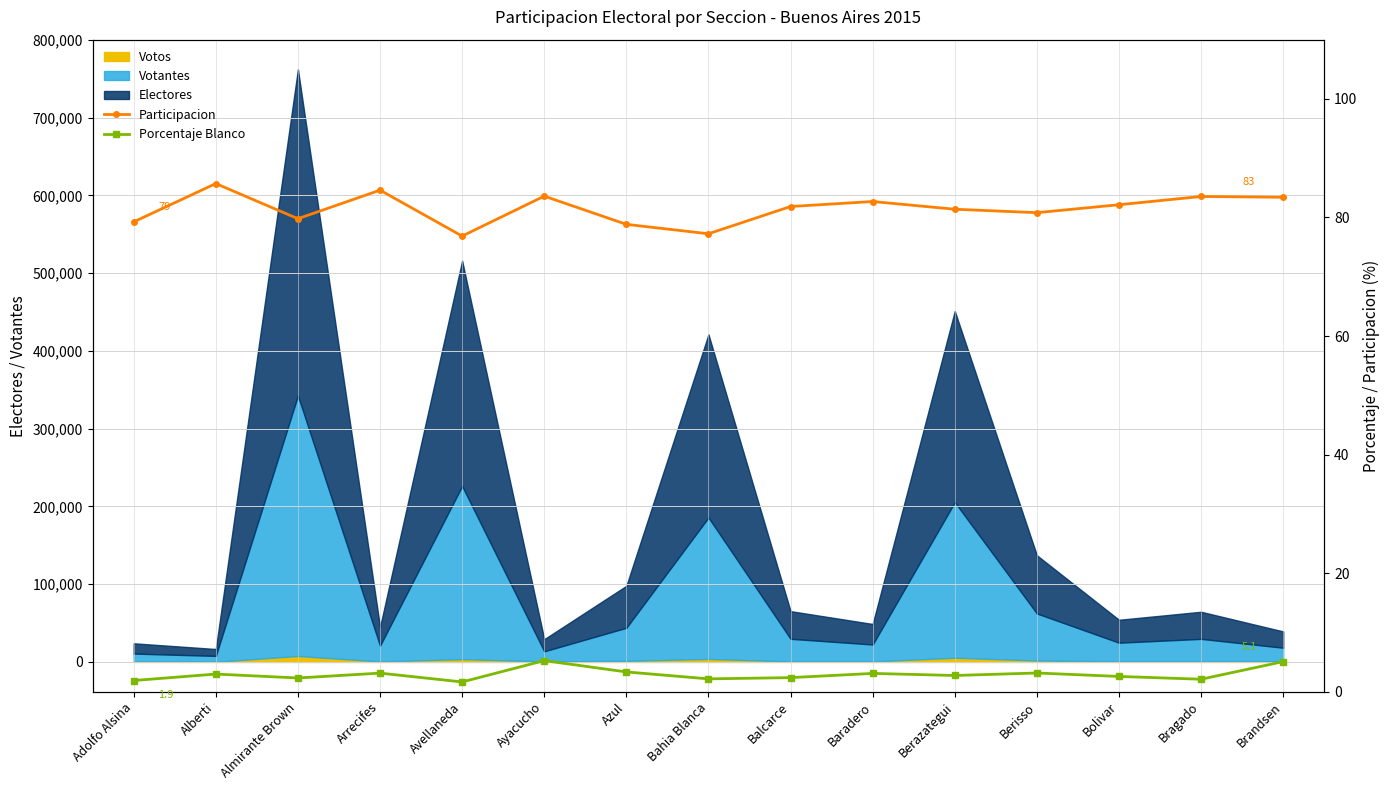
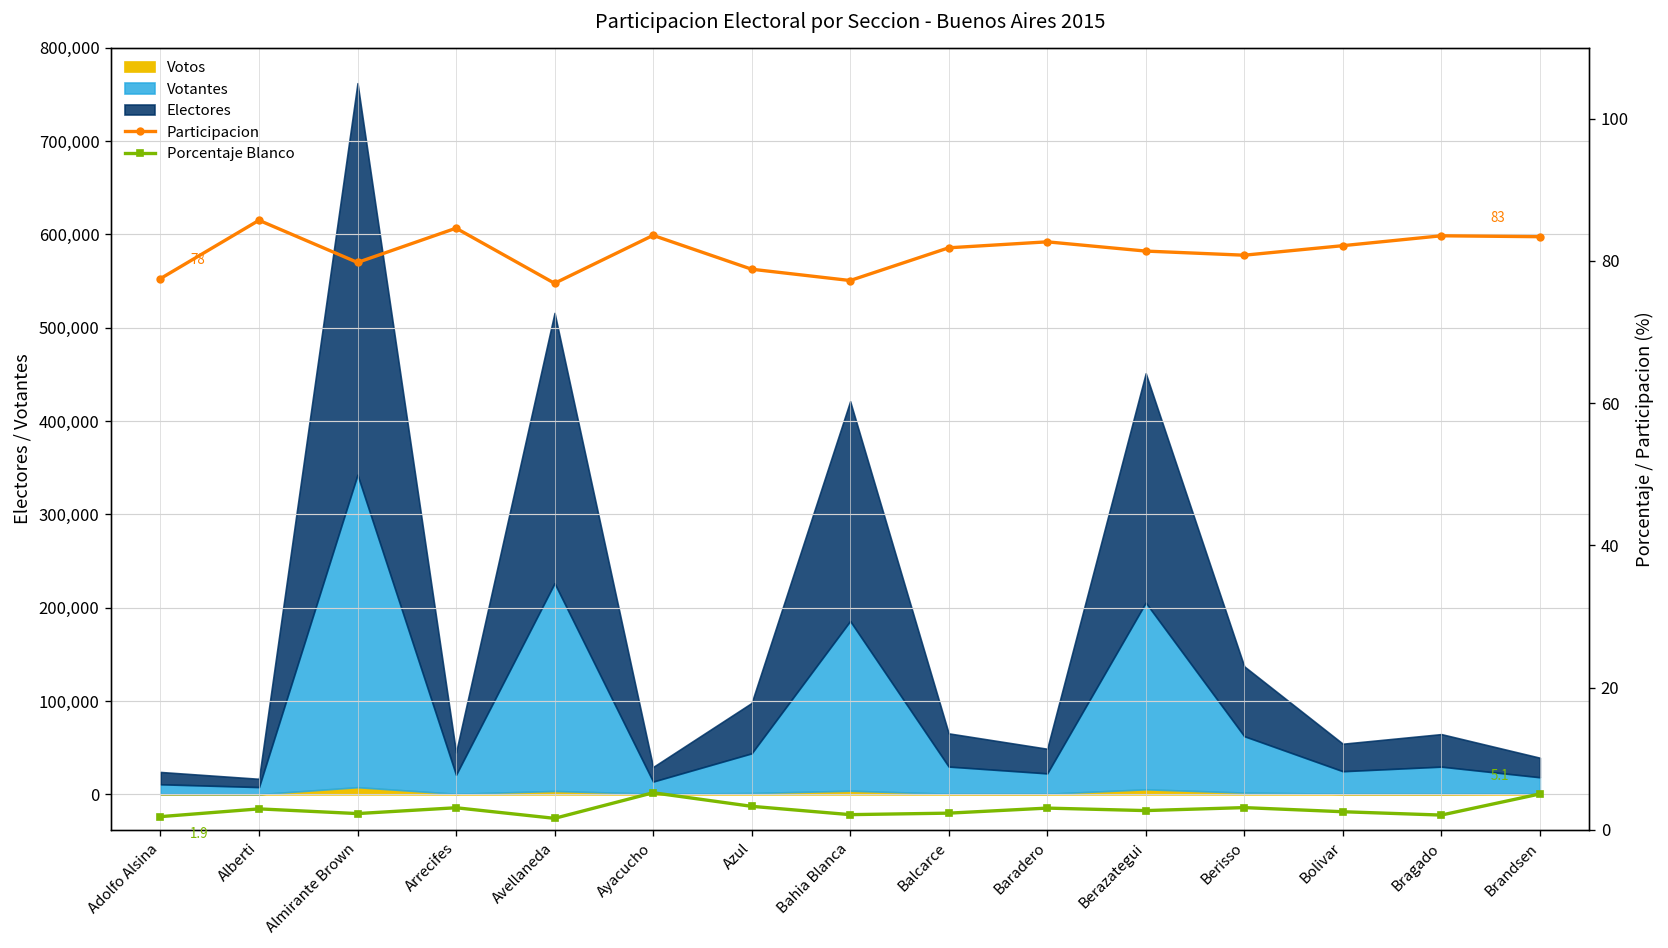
Participacion, Adolfo Alsina: 79 -> 78
